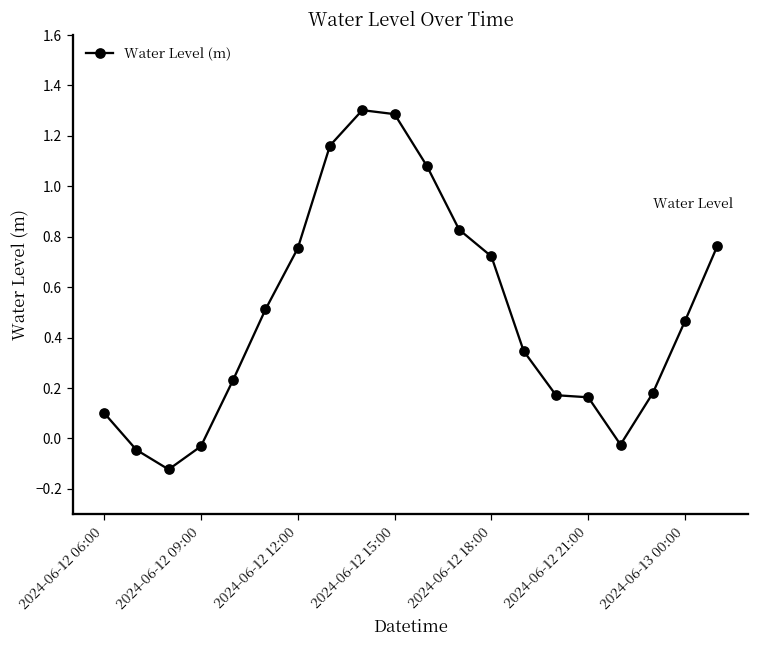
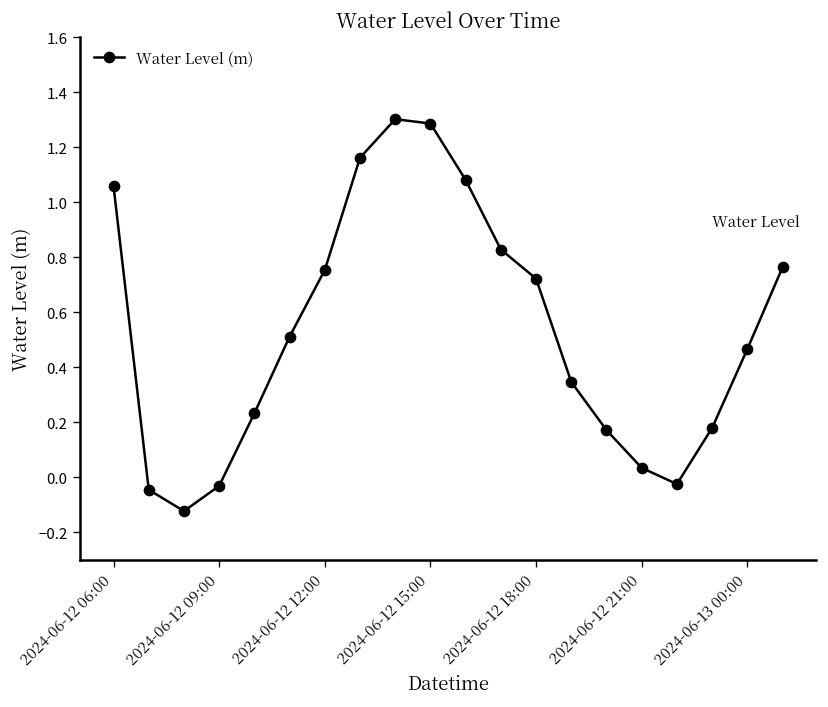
2024-06-12 06:00: 0.10 -> 1.06
2024-06-12 21:00: 0.16 -> 0.03
